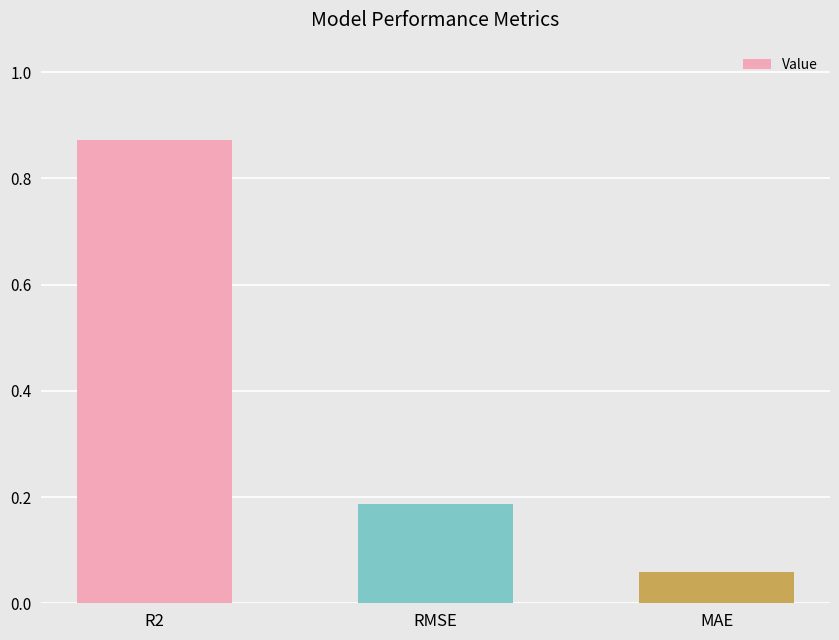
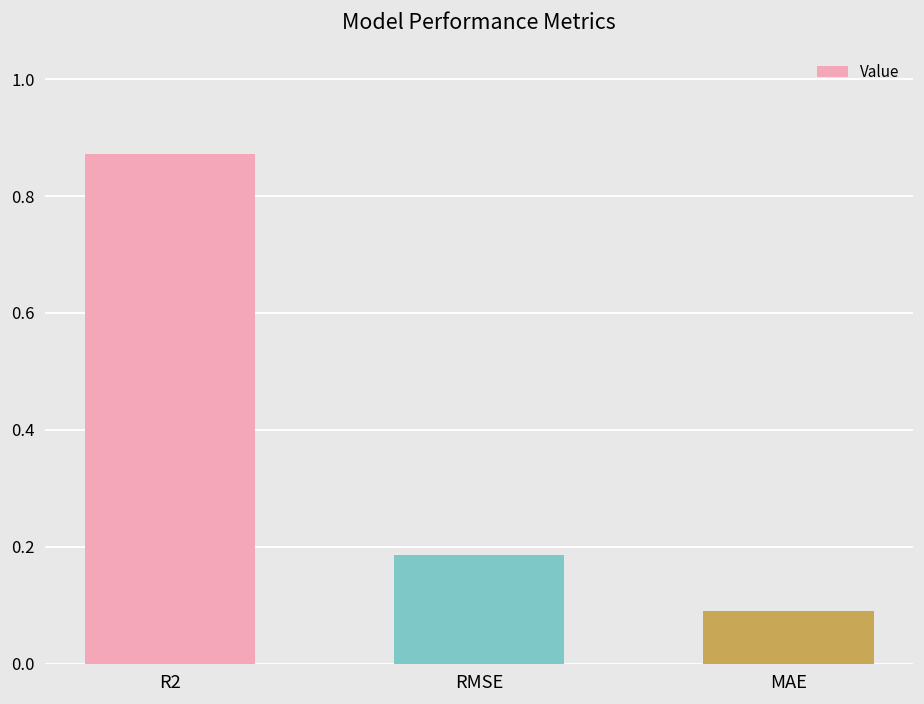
MAE: 0.06 -> 0.09
